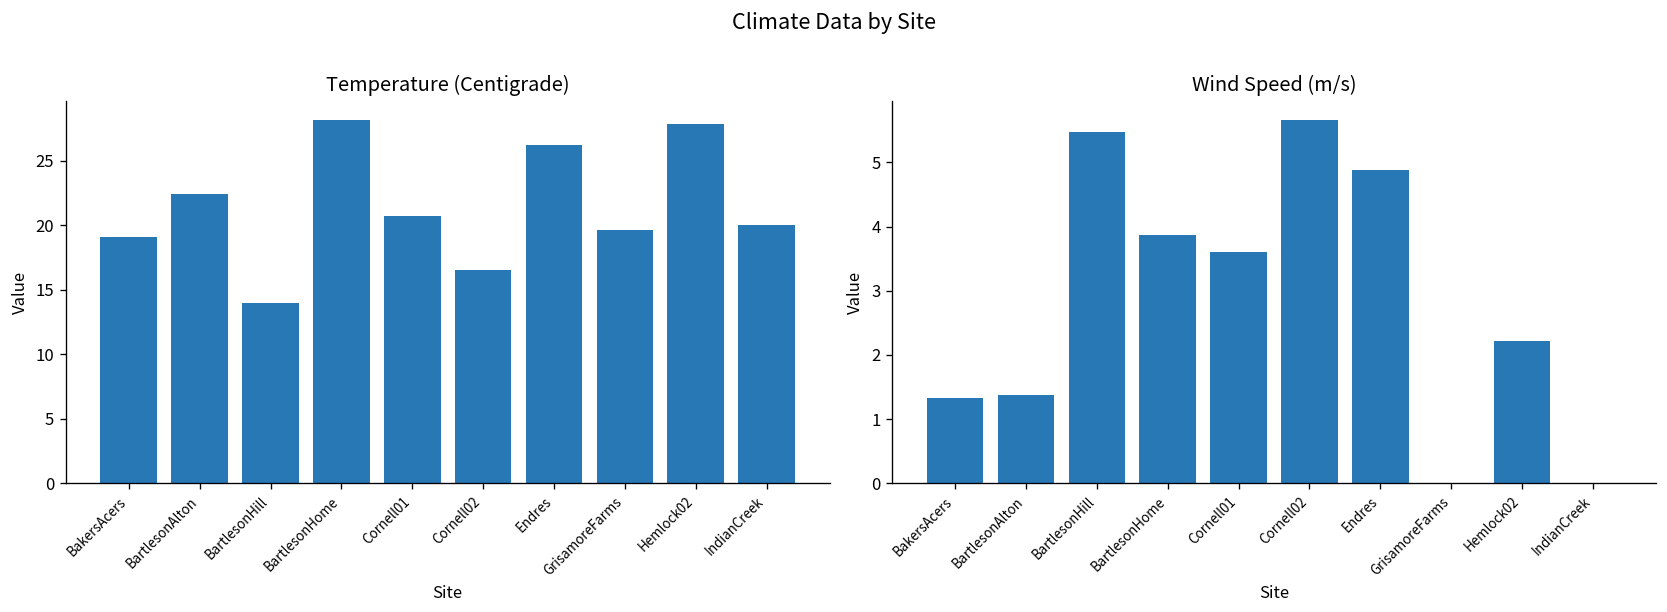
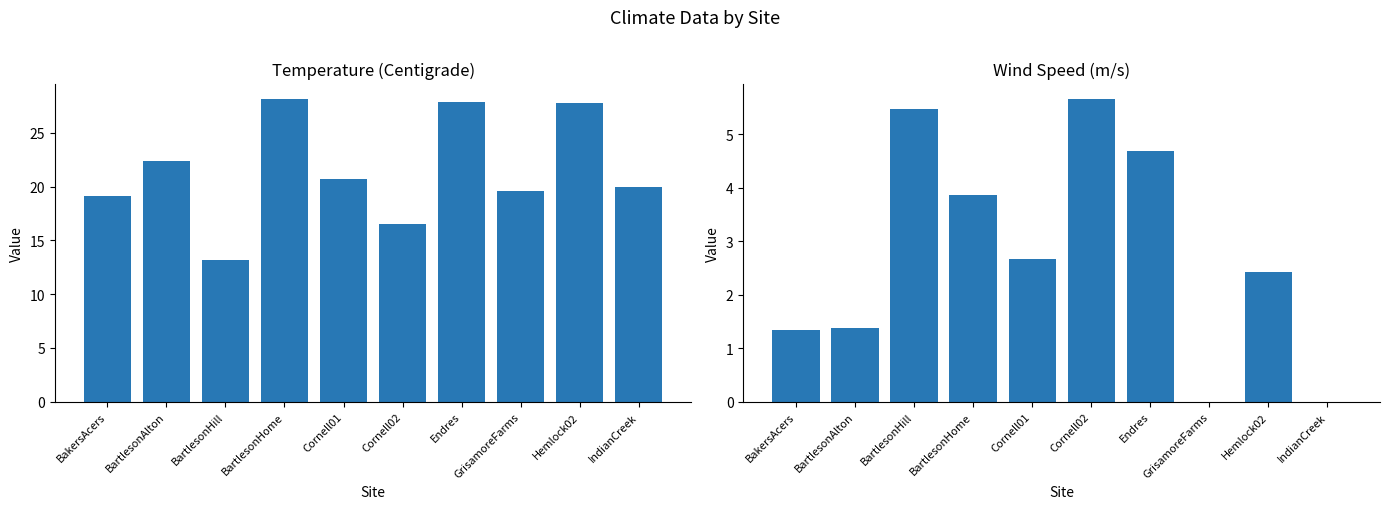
Temperature (Centigrade), BartlesonHill: 13.9 -> 13.1
Temperature (Centigrade), Endres: 26.2 -> 27.9
Wind Speed (m/s), Cornell01: 3.6 -> 2.7
Wind Speed (m/s), Endres: 4.9 -> 4.7
Wind Speed (m/s), Hemlock02: 2.2 -> 2.4
